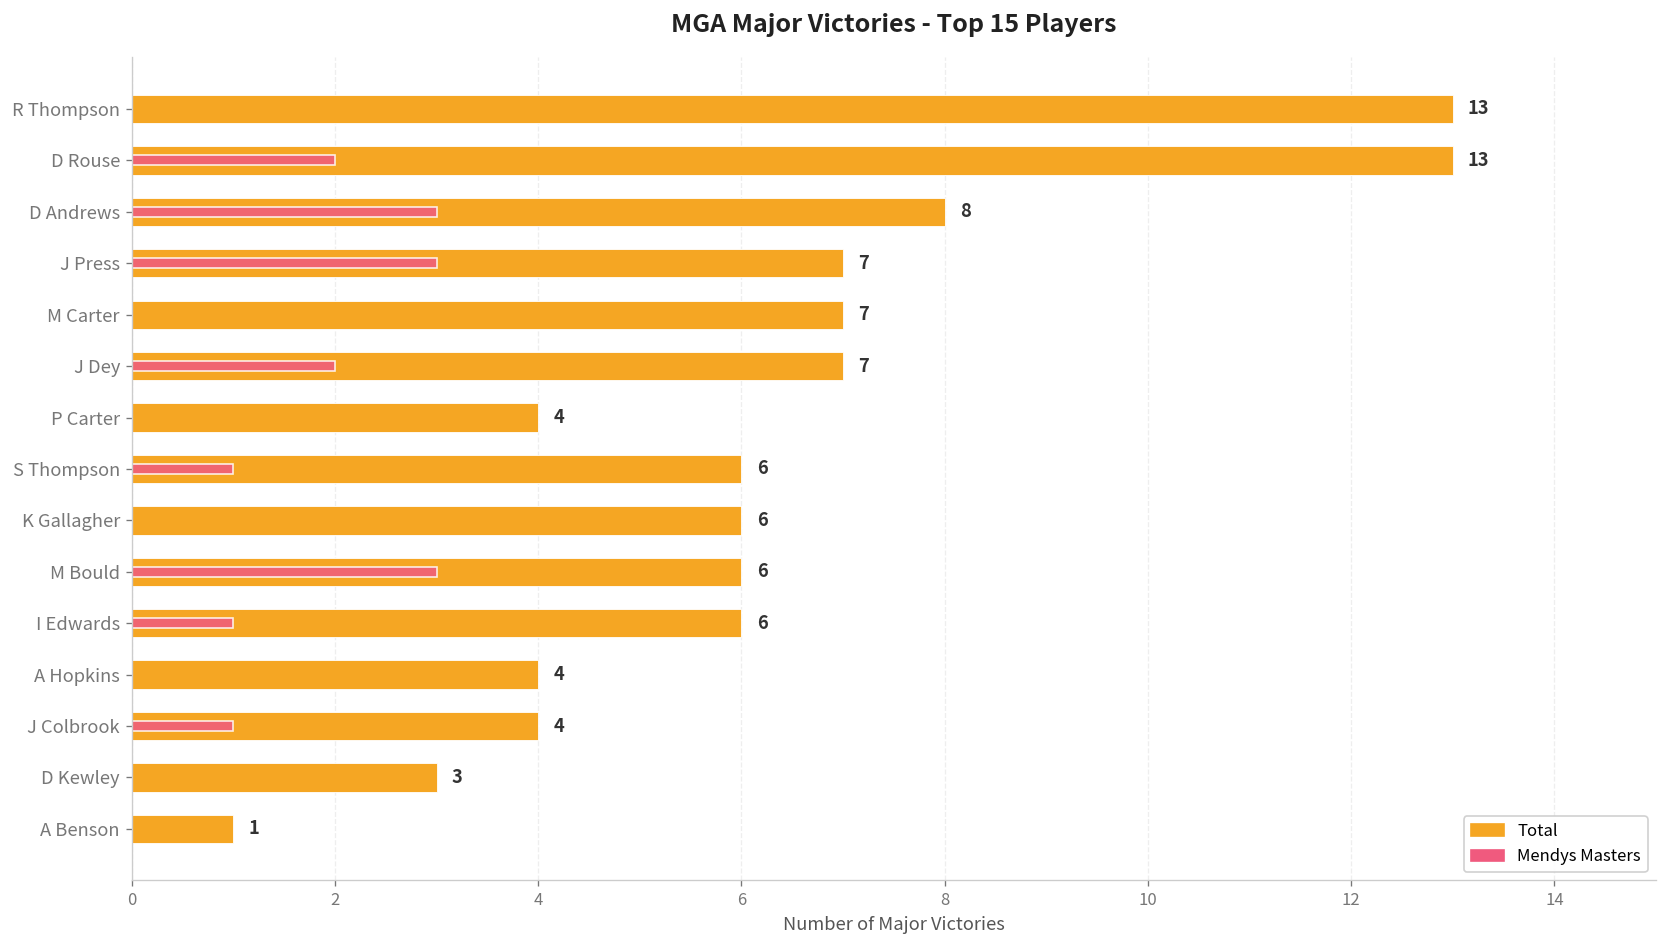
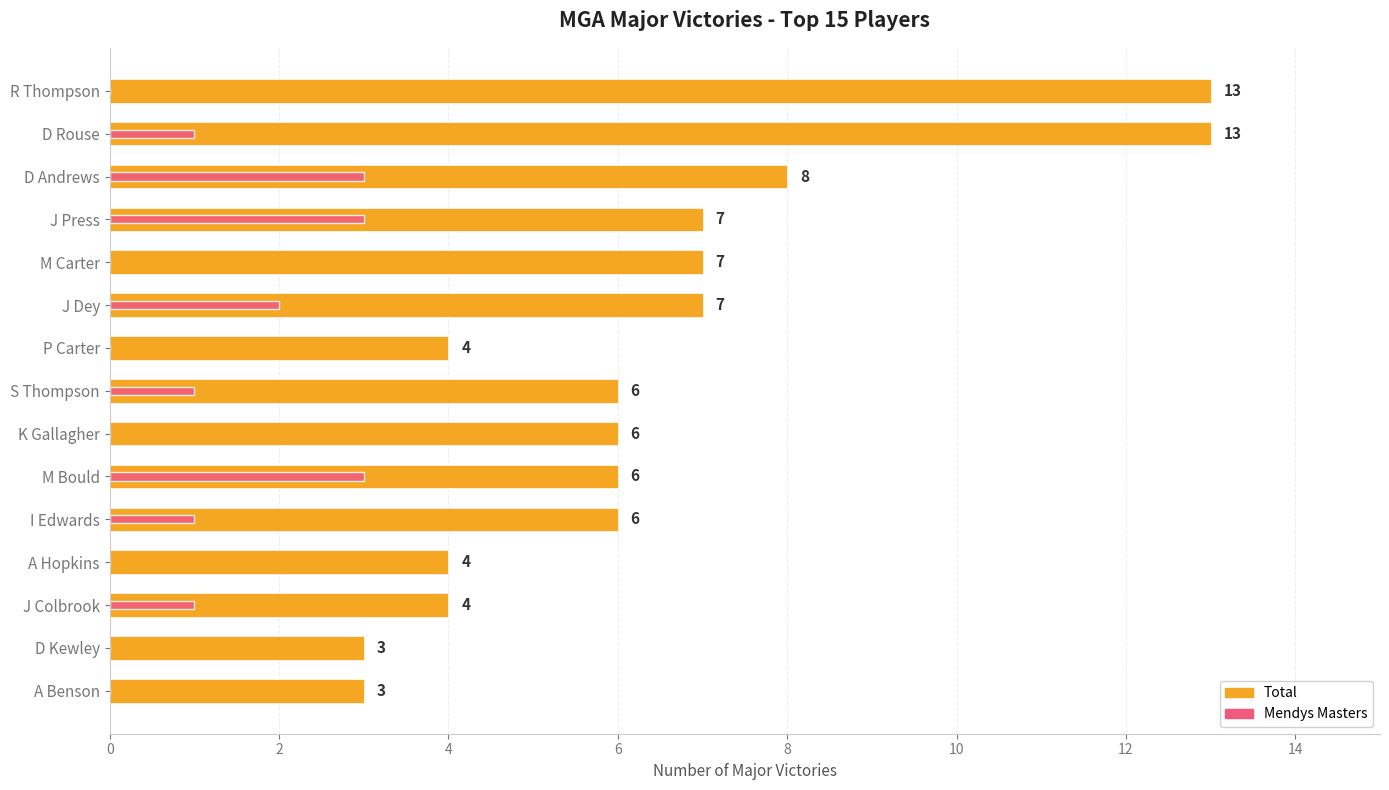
Mendys Masters, D Rouse: 2 -> 1
Total, A Benson: 1 -> 3
